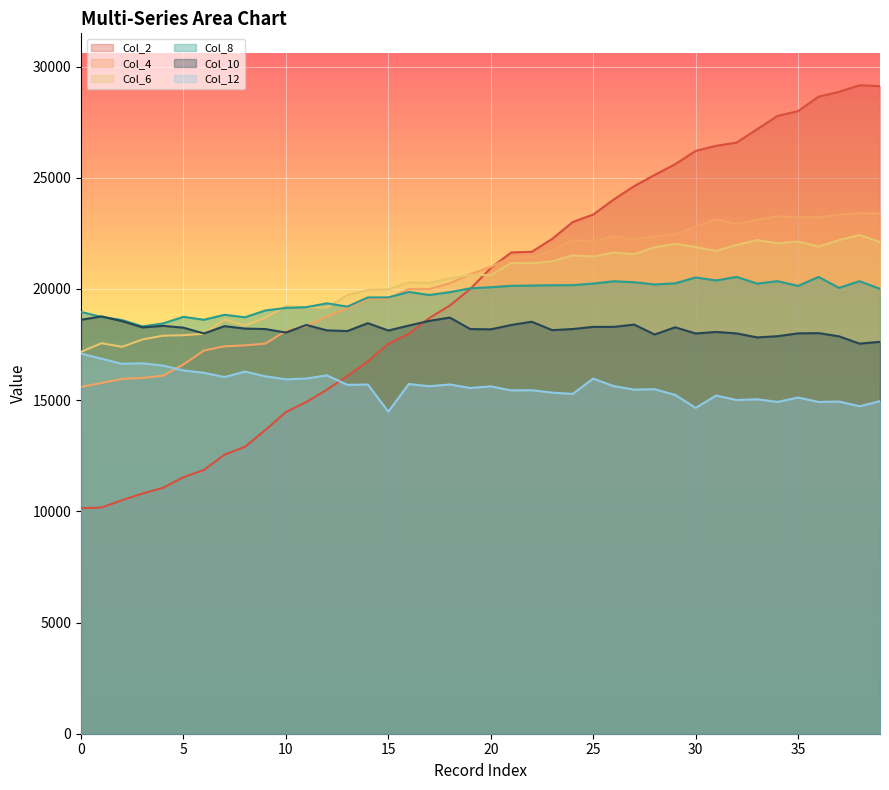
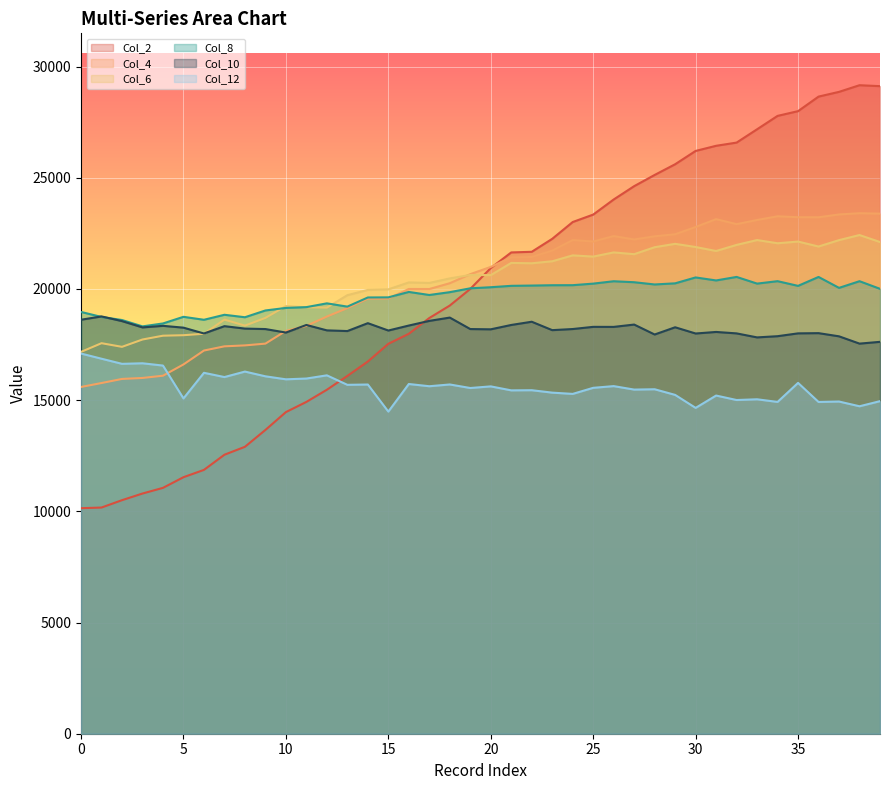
Col_12, 5: 16300 -> 15100
Col_12, 25: 16000 -> 15600
Col_12, 35: 15100 -> 15800
